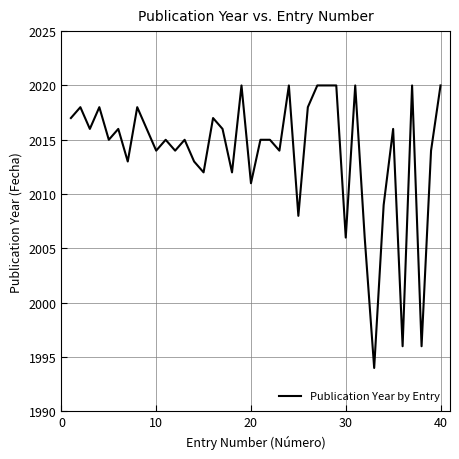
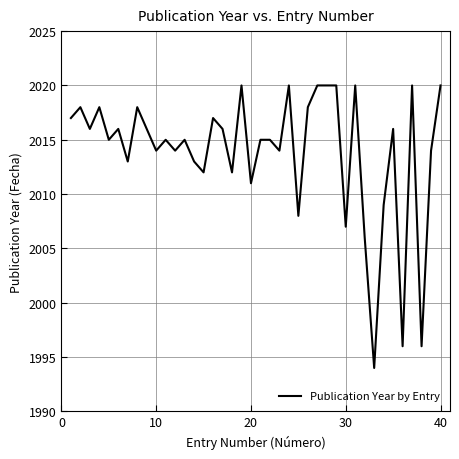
30: 2006 -> 2007
